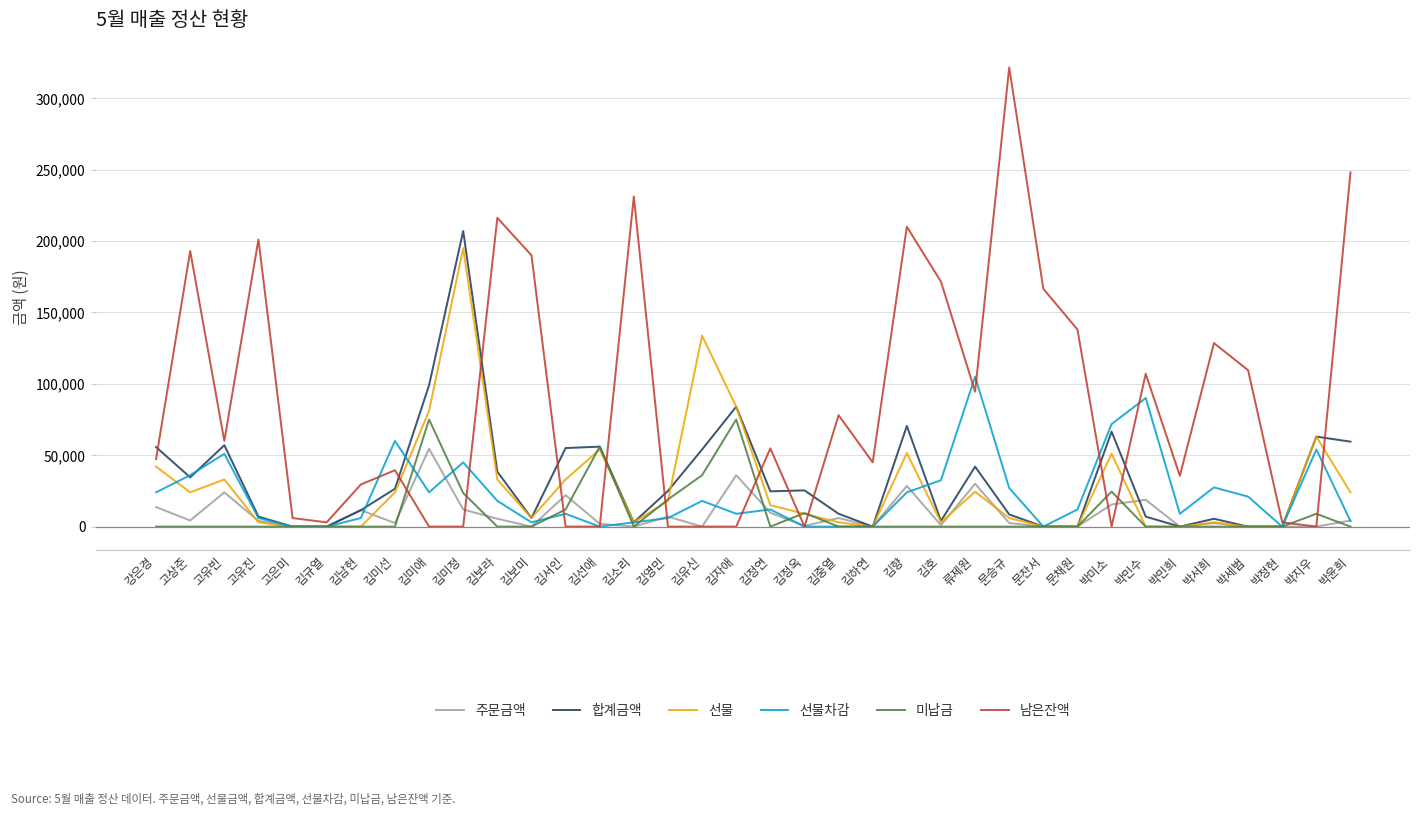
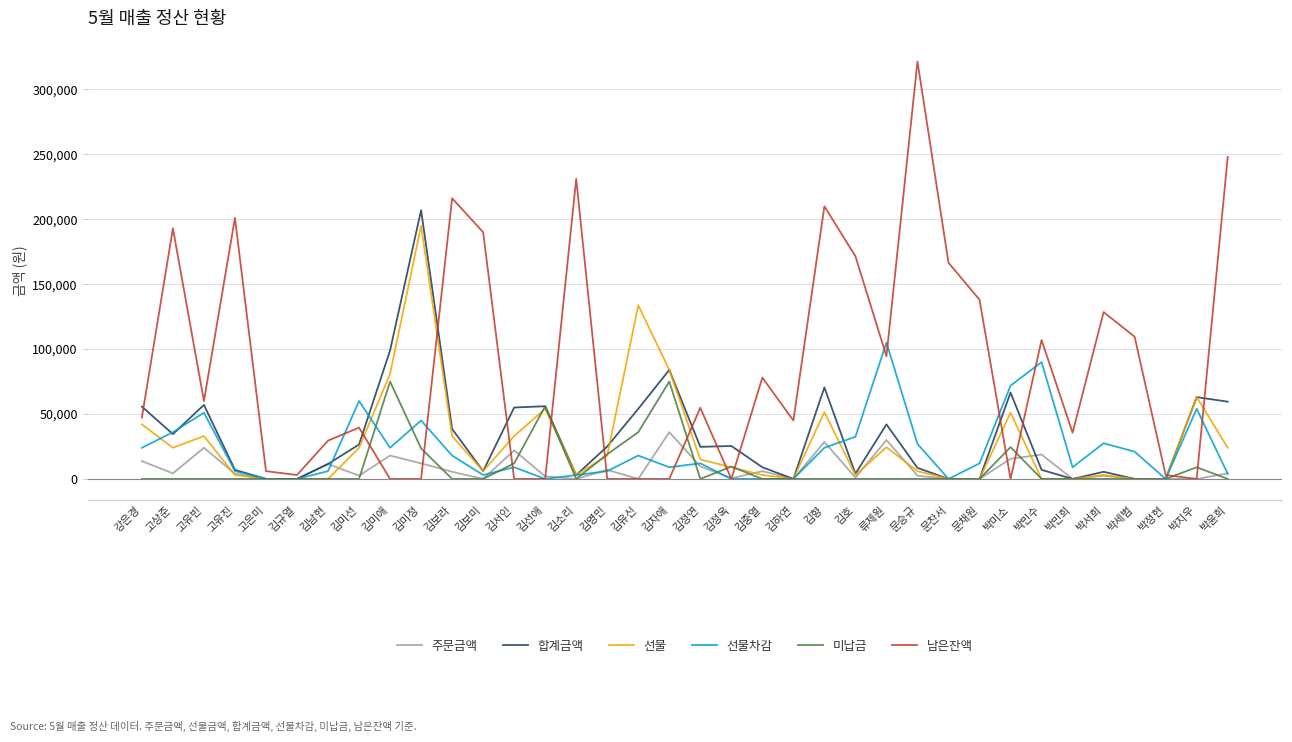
주문금액, 김미애: 55,000 -> 18,000
